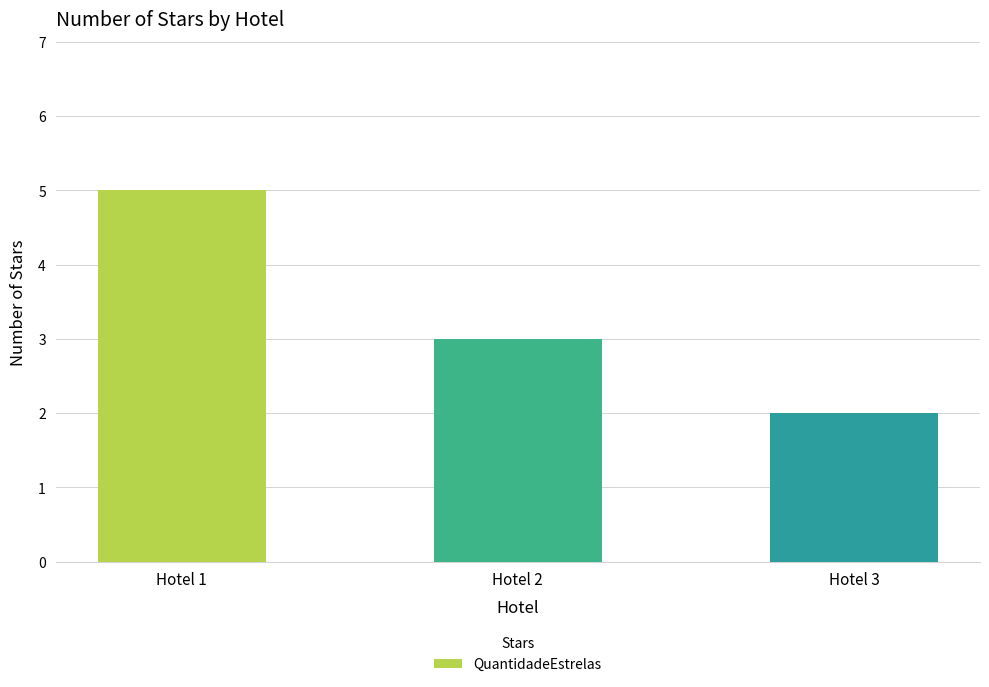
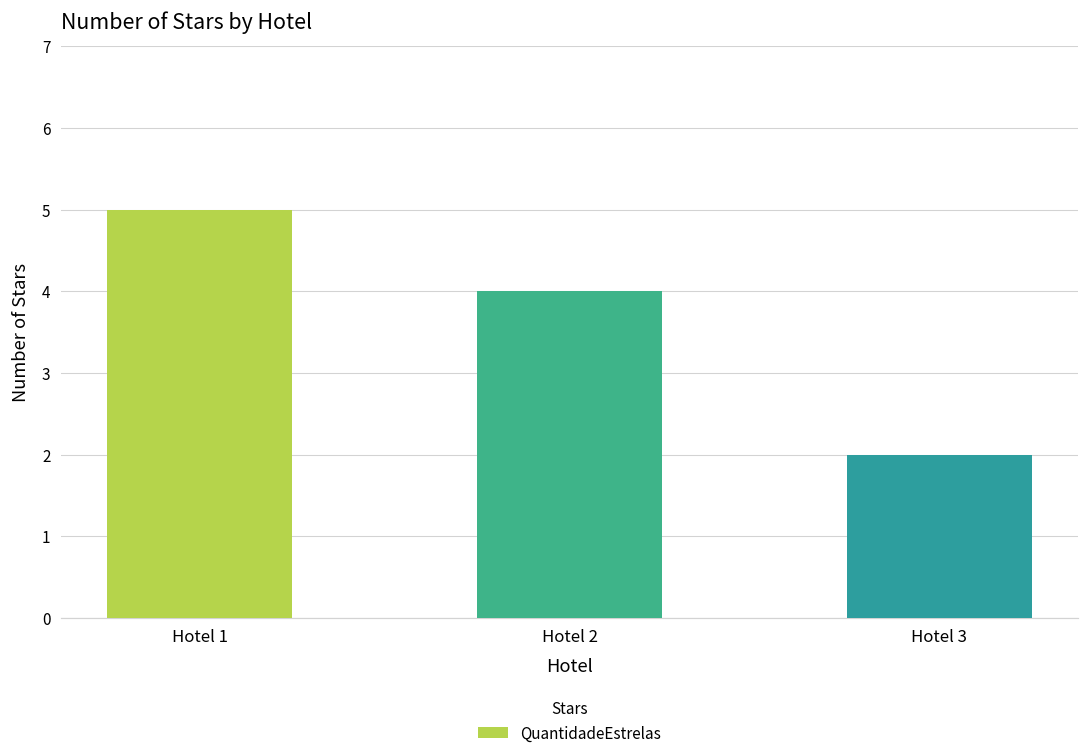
Hotel 2: 3 -> 4
